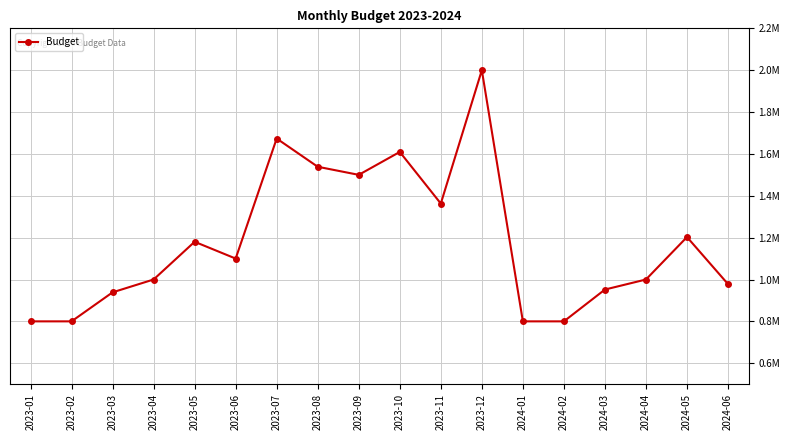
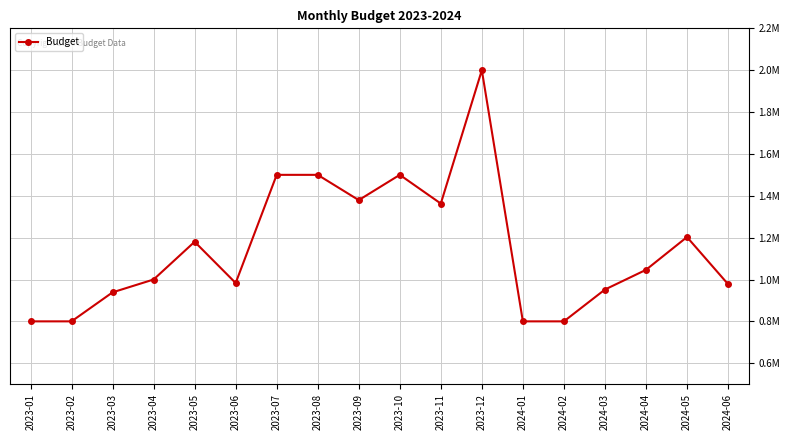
2023-06: 1100000 -> 980000
2023-07: 1670000 -> 1500000
2023-08: 1540000 -> 1500000
2023-09: 1500000 -> 1380000
2023-10: 1610000 -> 1500000
2024-04: 1000000 -> 1050000
